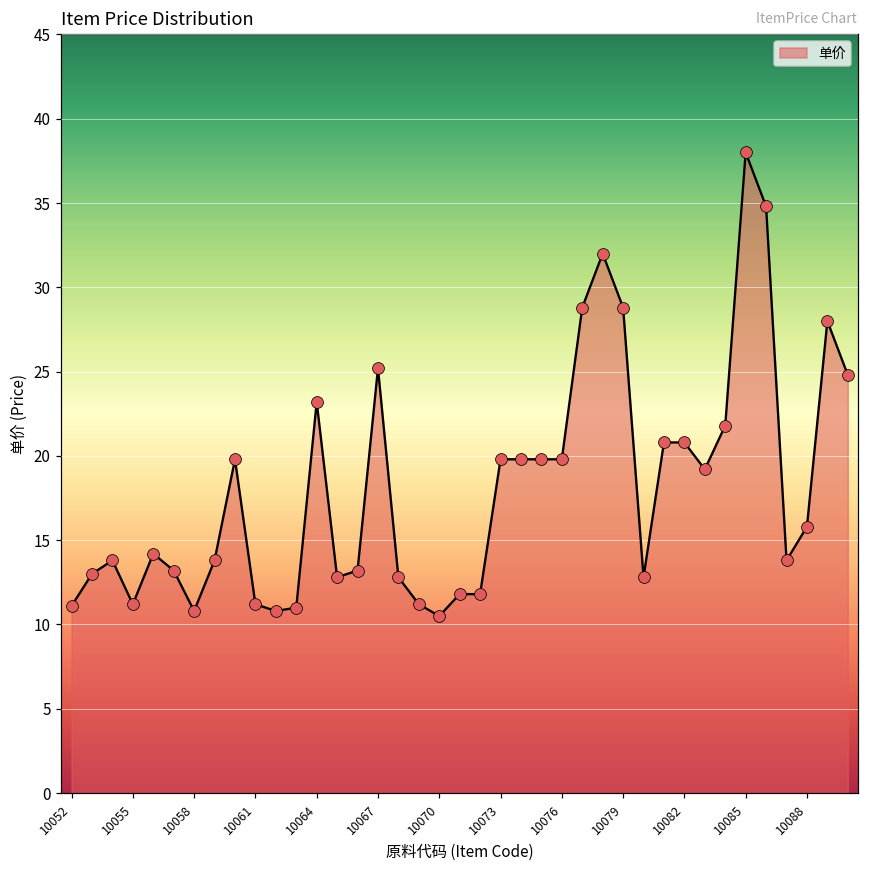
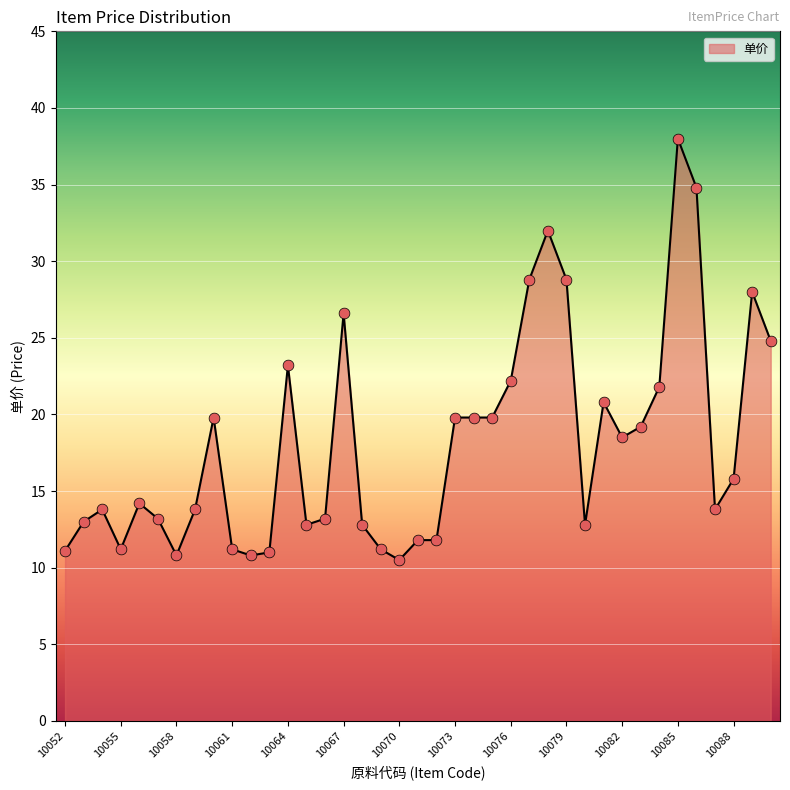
10067: 25.2 -> 26.6
10076: 19.8 -> 22.2
10082: 20.8 -> 18.5
